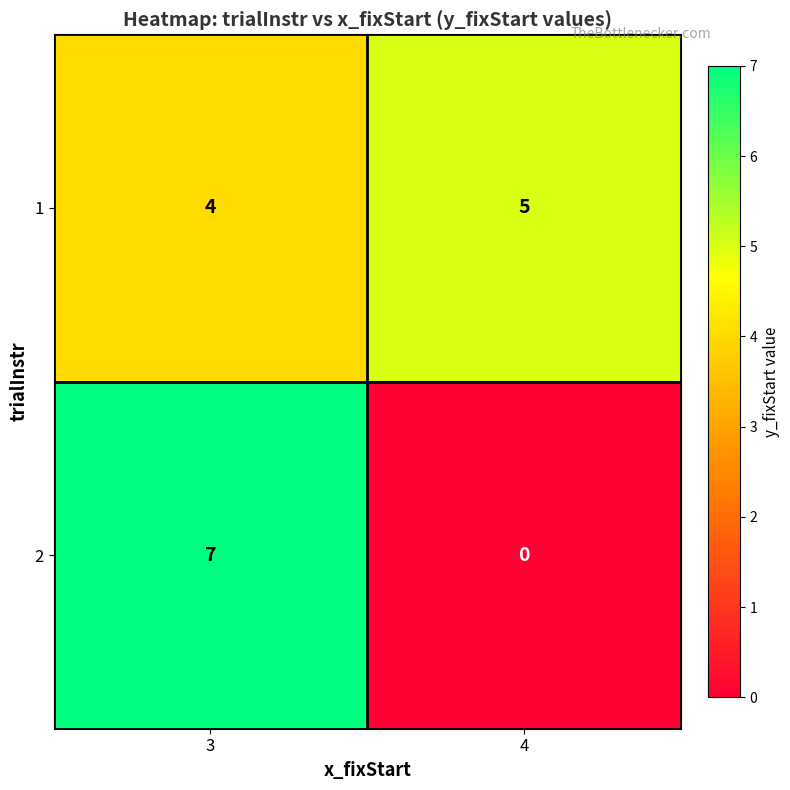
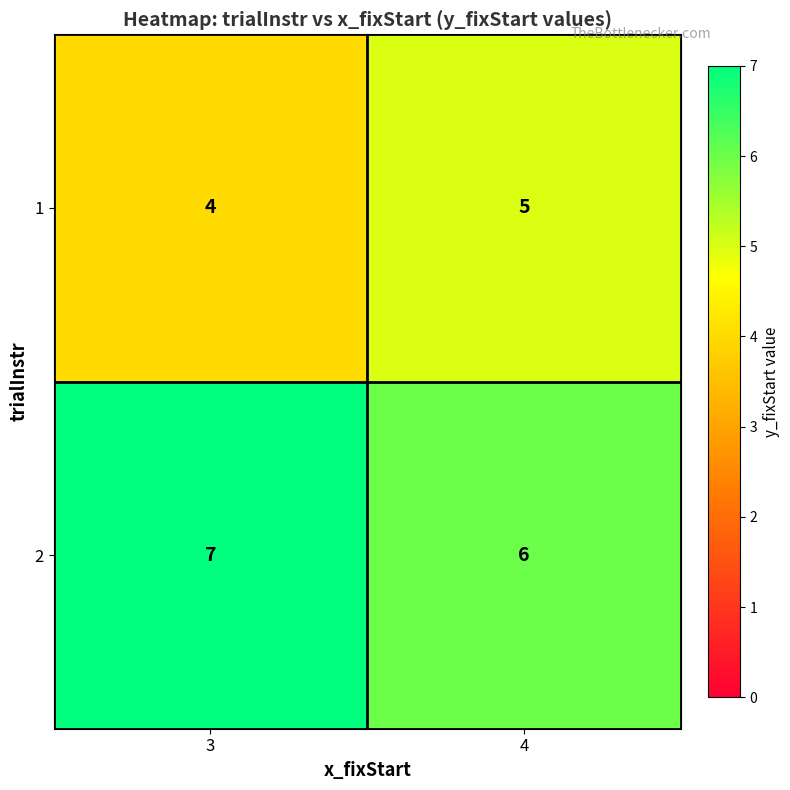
2, 4: 0 -> 6
